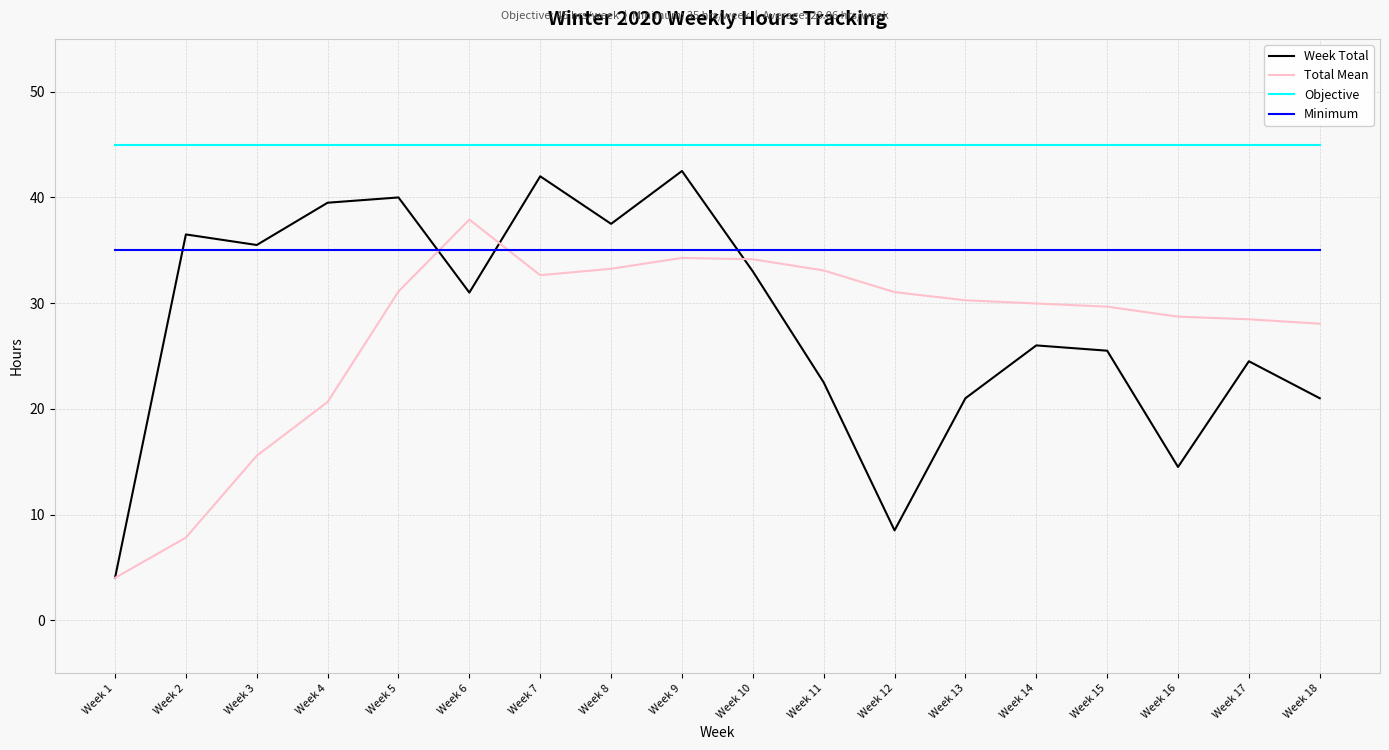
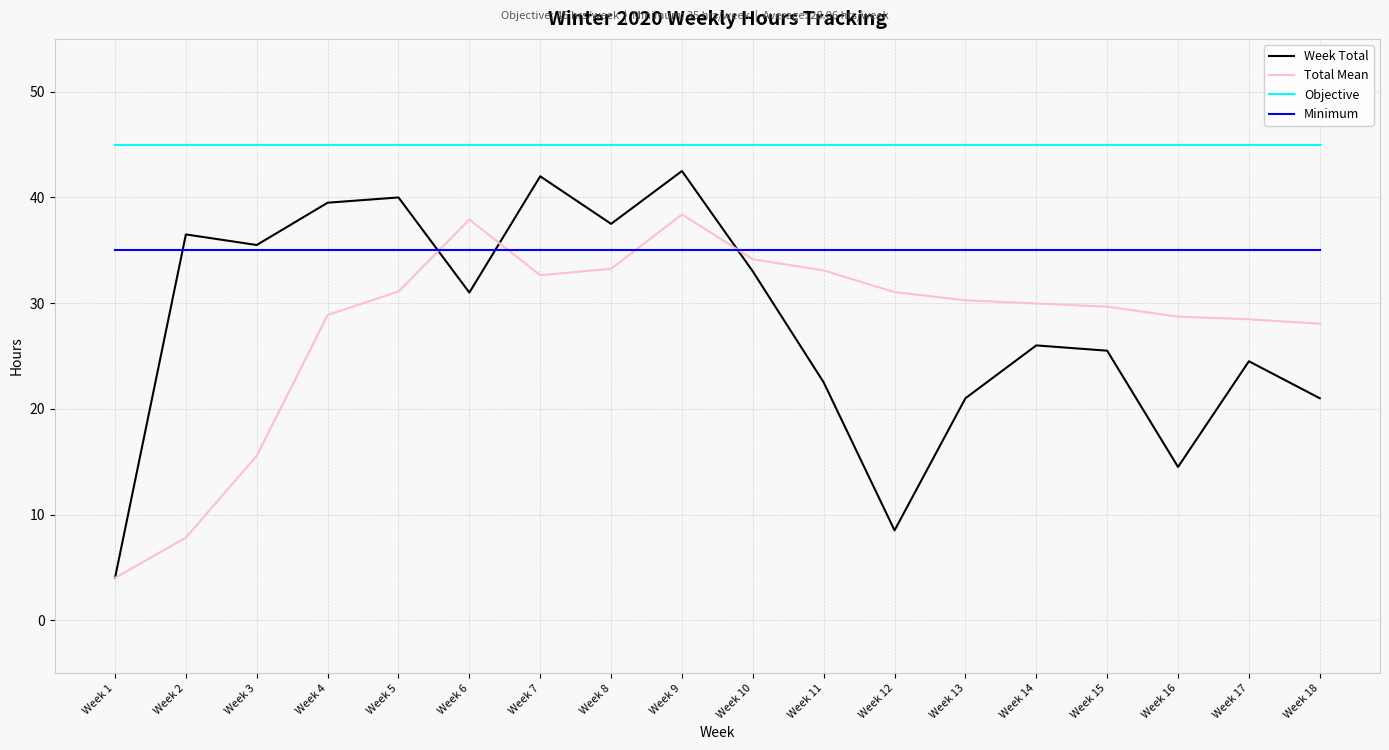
Total Mean, Week 4: 20.6 -> 28.9
Total Mean, Week 9: 34.3 -> 38.4
